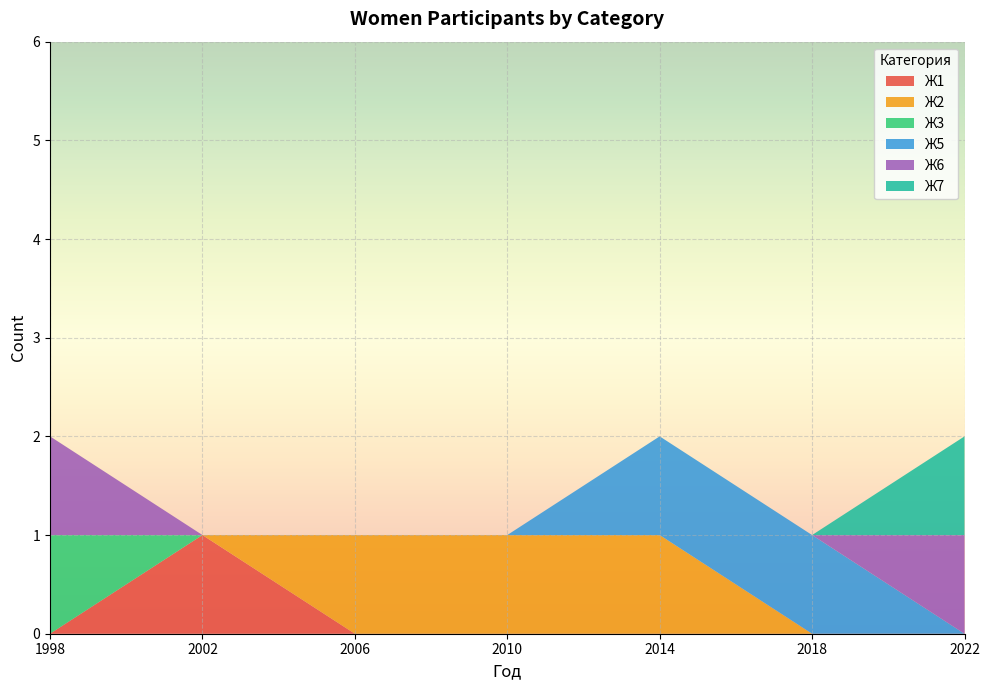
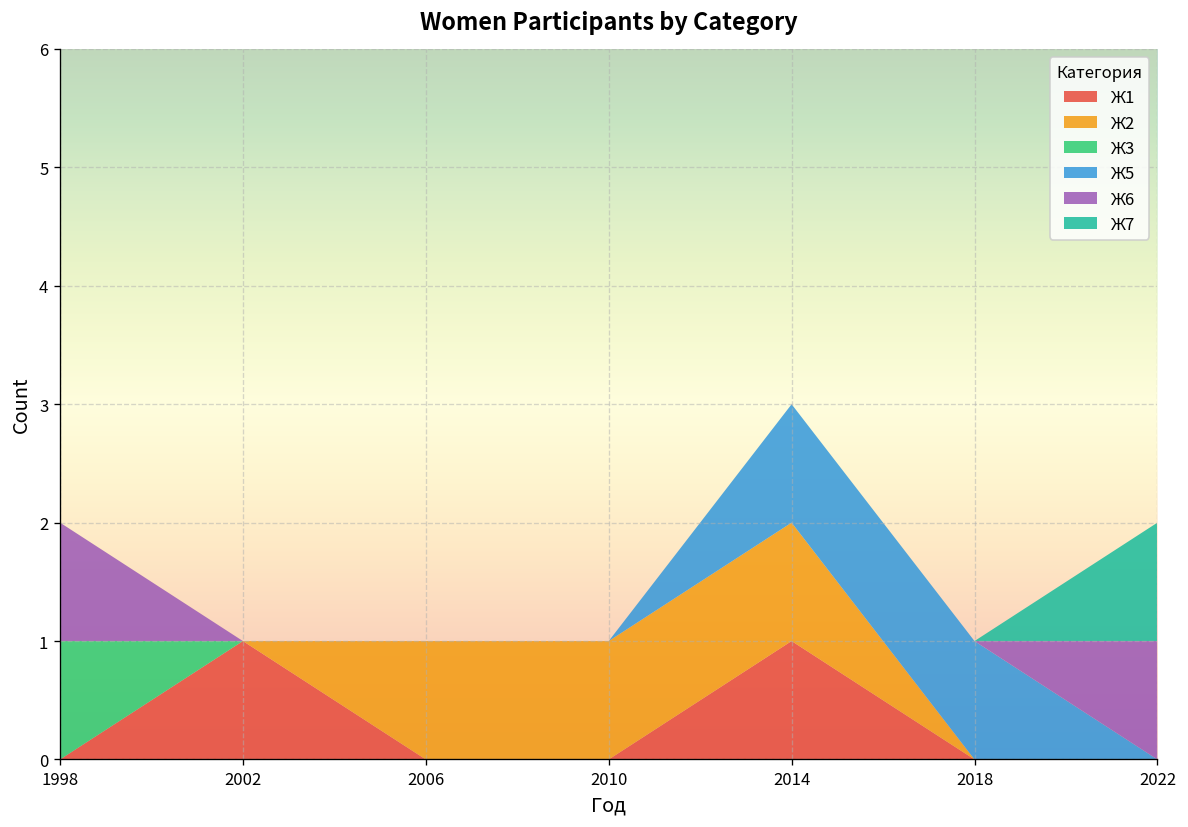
Ж1, 2014: 0 -> 1
